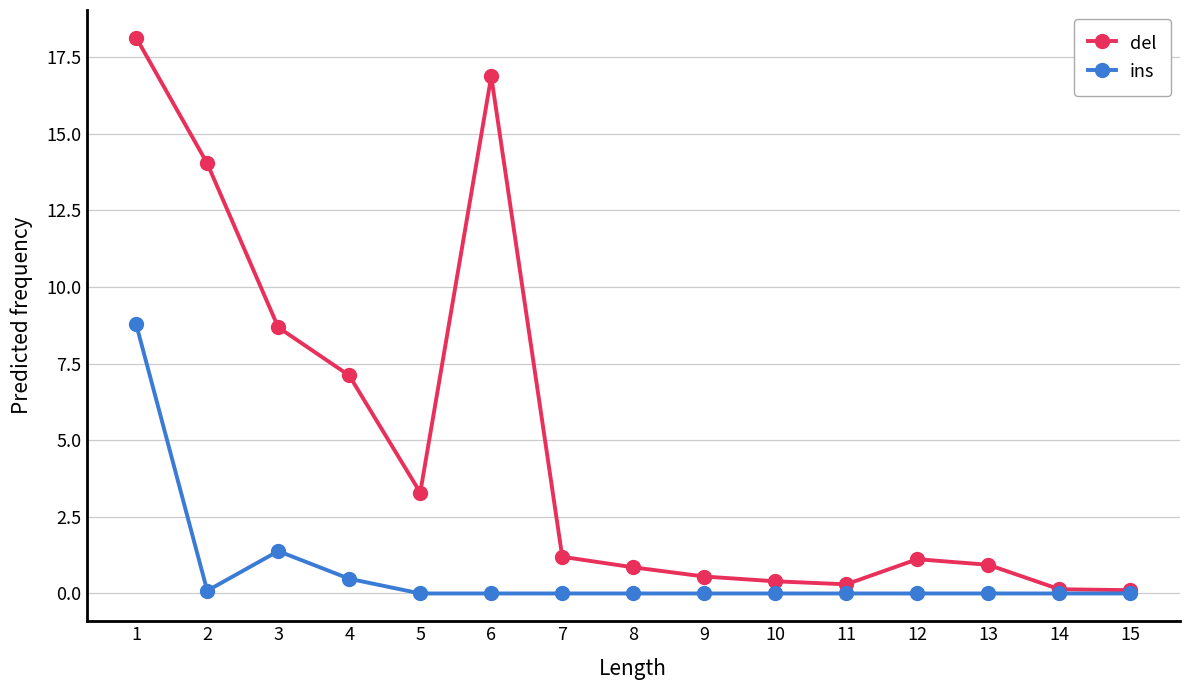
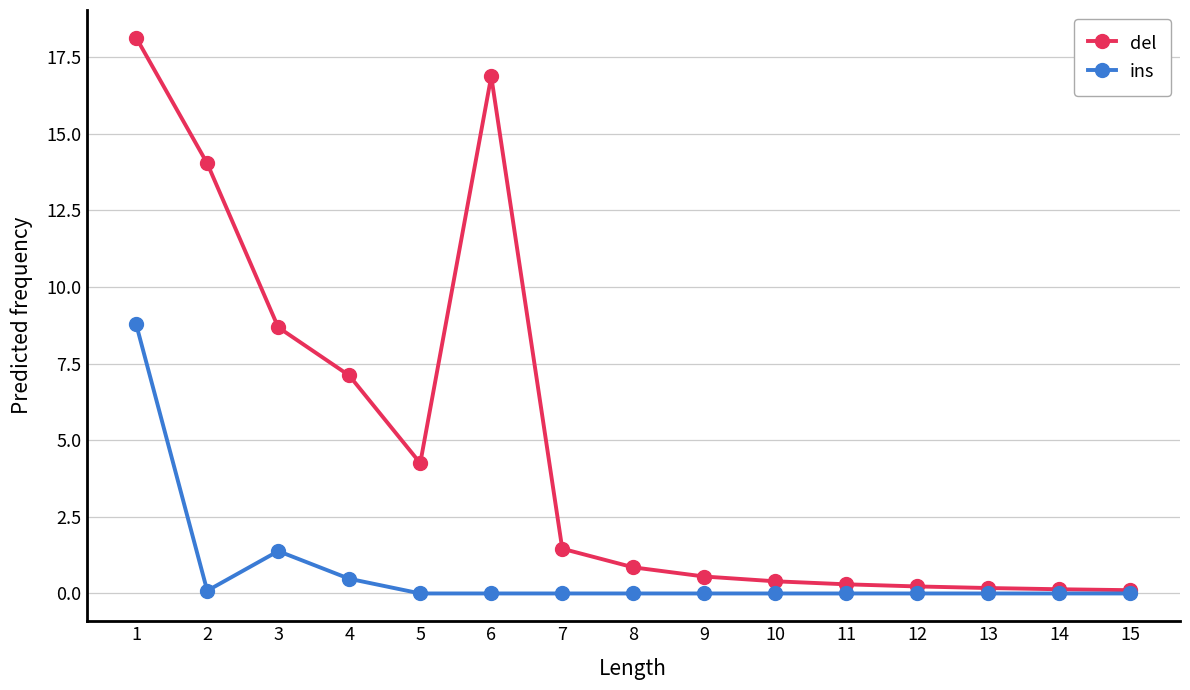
del, 5: 3.3 -> 4.3
del, 7: 1.2 -> 1.5
del, 12: 1.1 -> 0.2
del, 13: 0.9 -> 0.2
